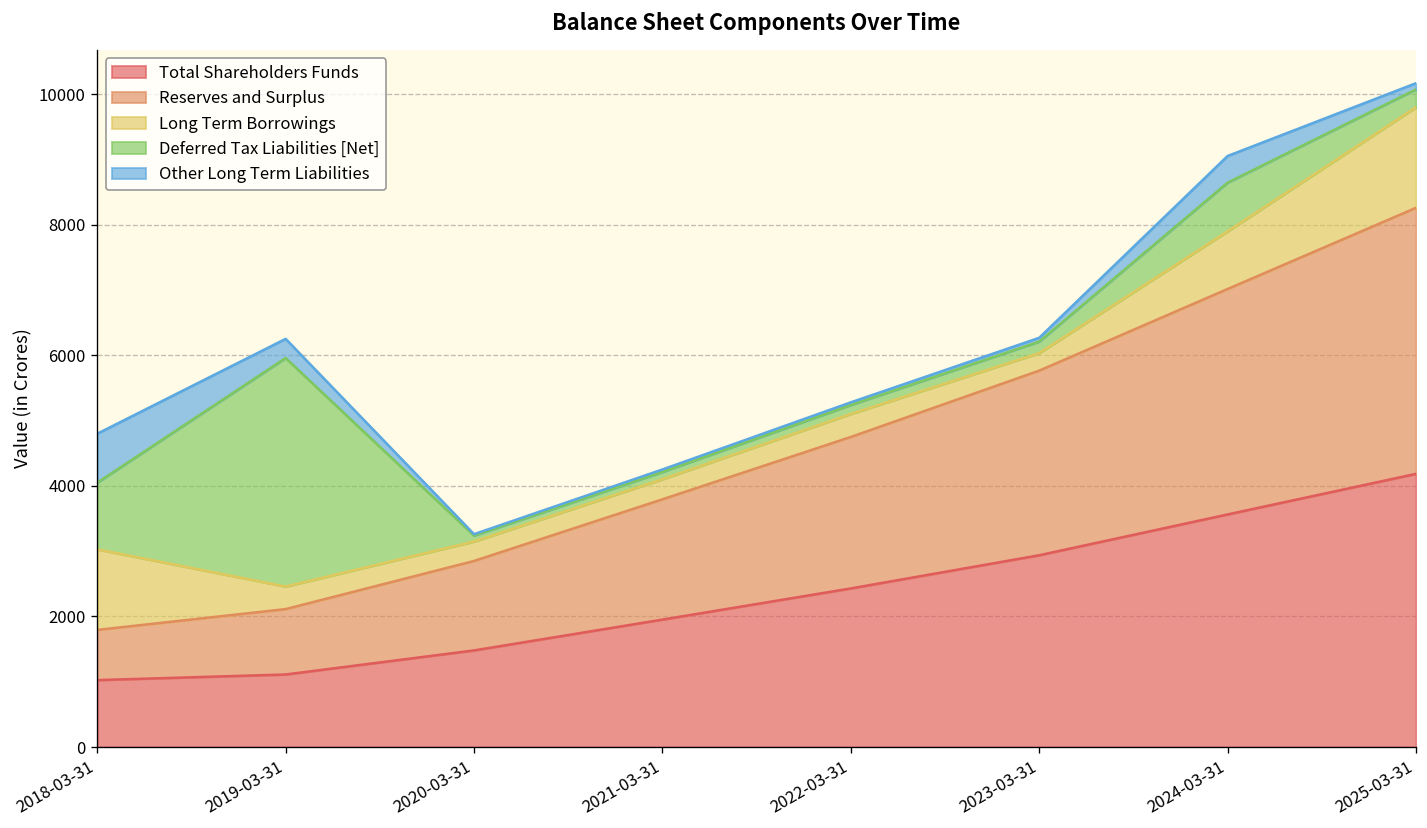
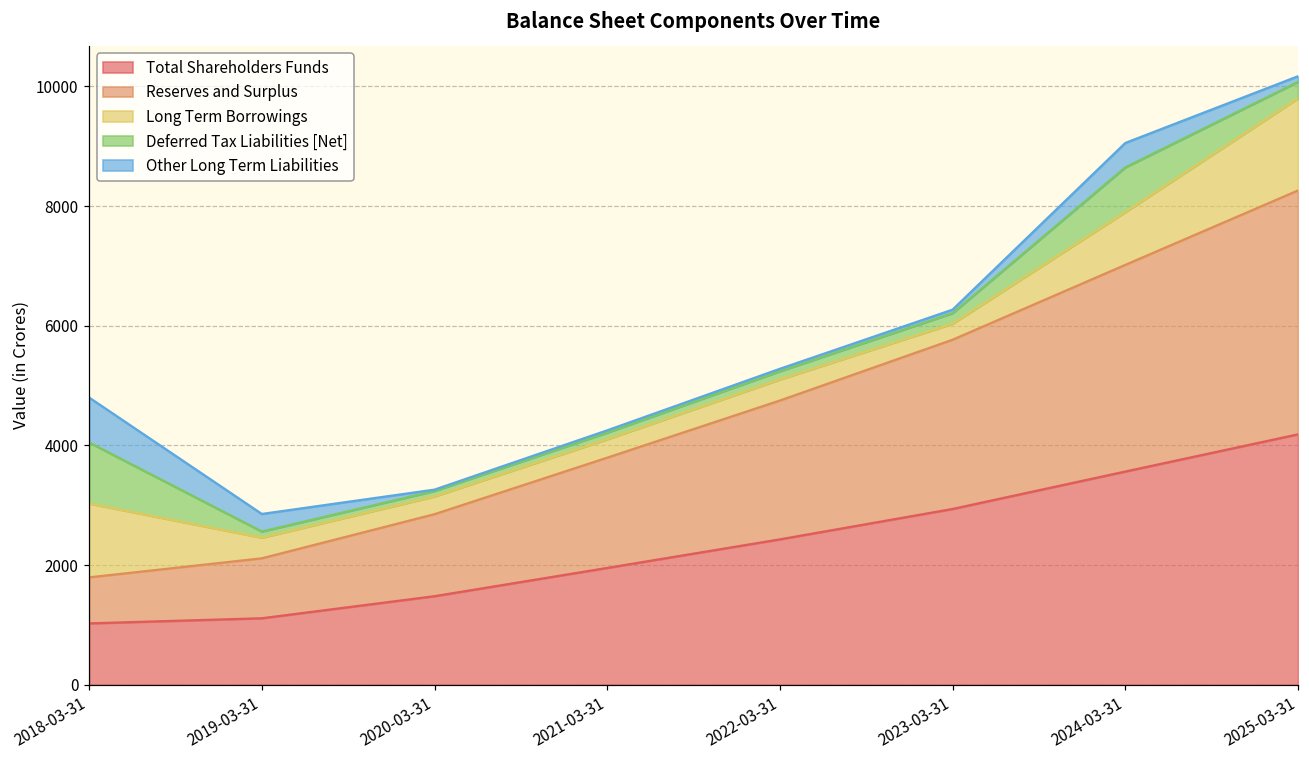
Deferred Tax Liabilities [Net], 2019-03-31: 3500 -> 100
